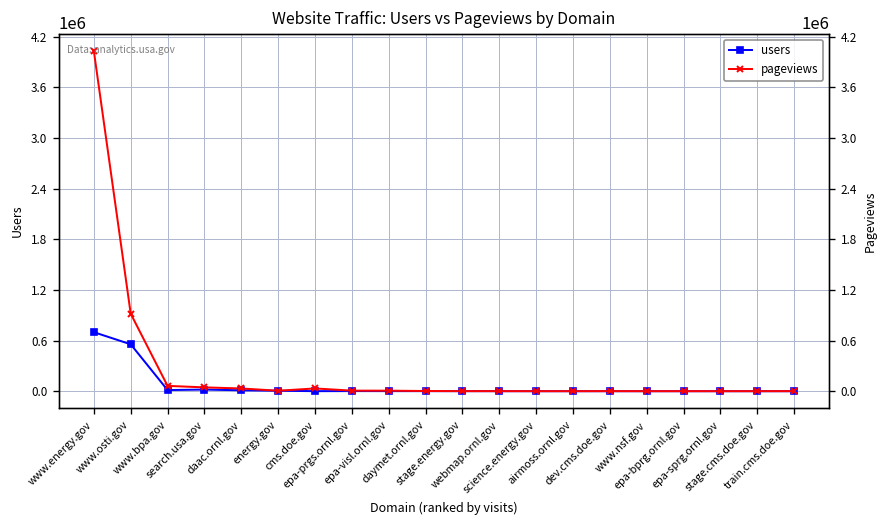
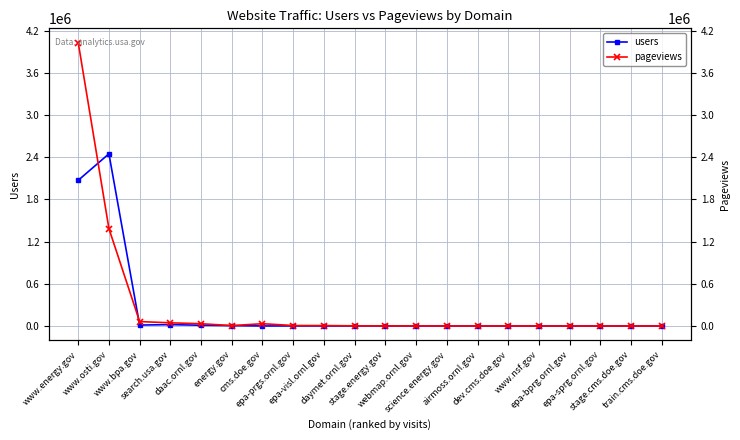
users, www.energy.gov: 700000 -> 2100000
users, www.osti.gov: 600000 -> 2400000
pageviews, www.osti.gov: 900000 -> 1400000
